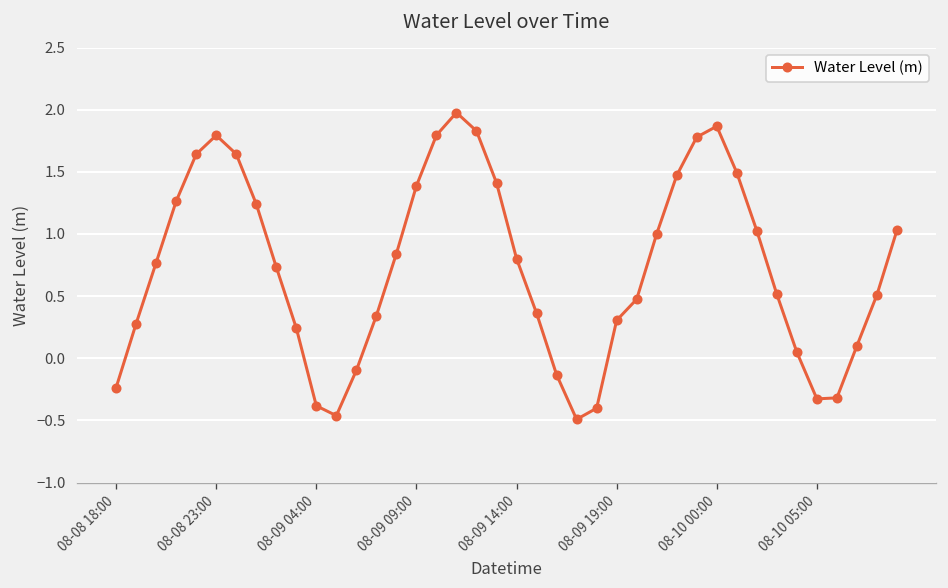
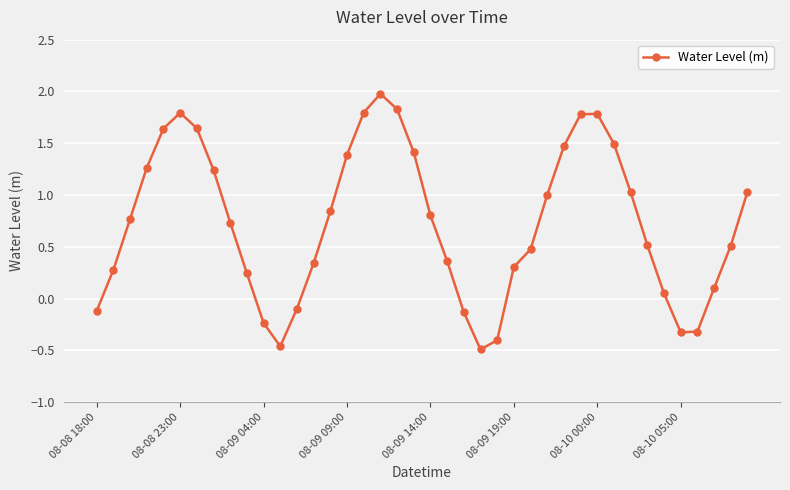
08-08 18:00: -0.24 -> -0.12
08-09 04:00: -0.38 -> -0.24
08-10 00:00: 1.87 -> 1.78
